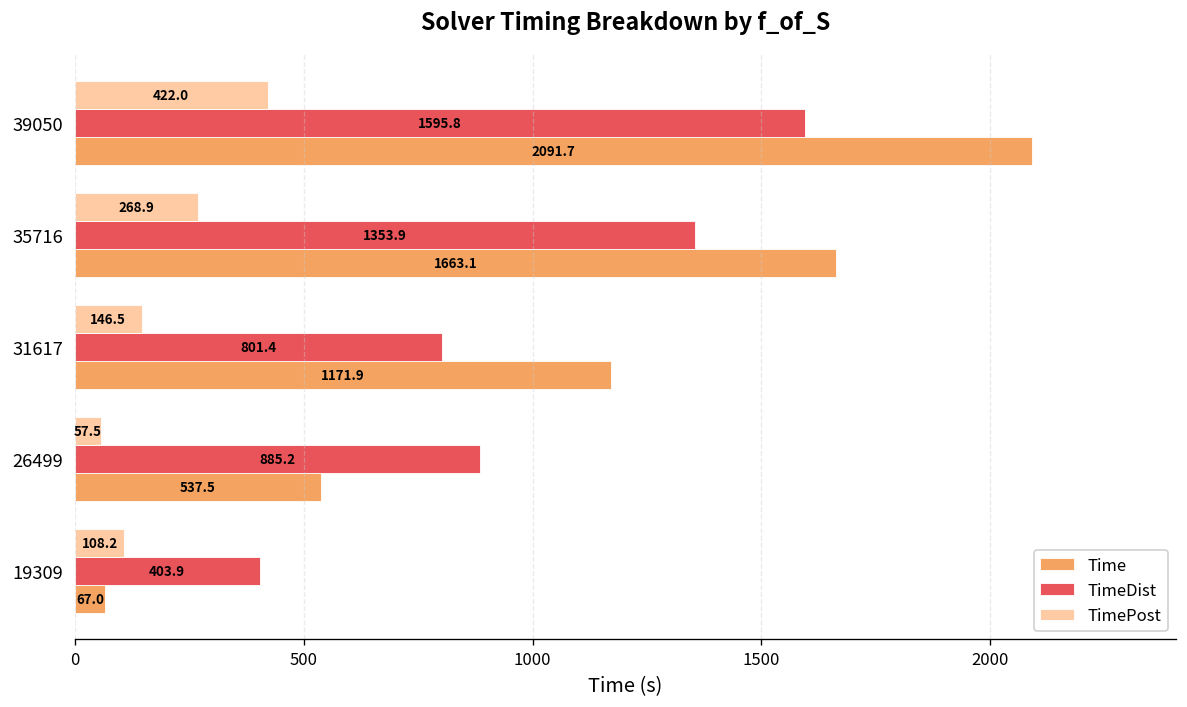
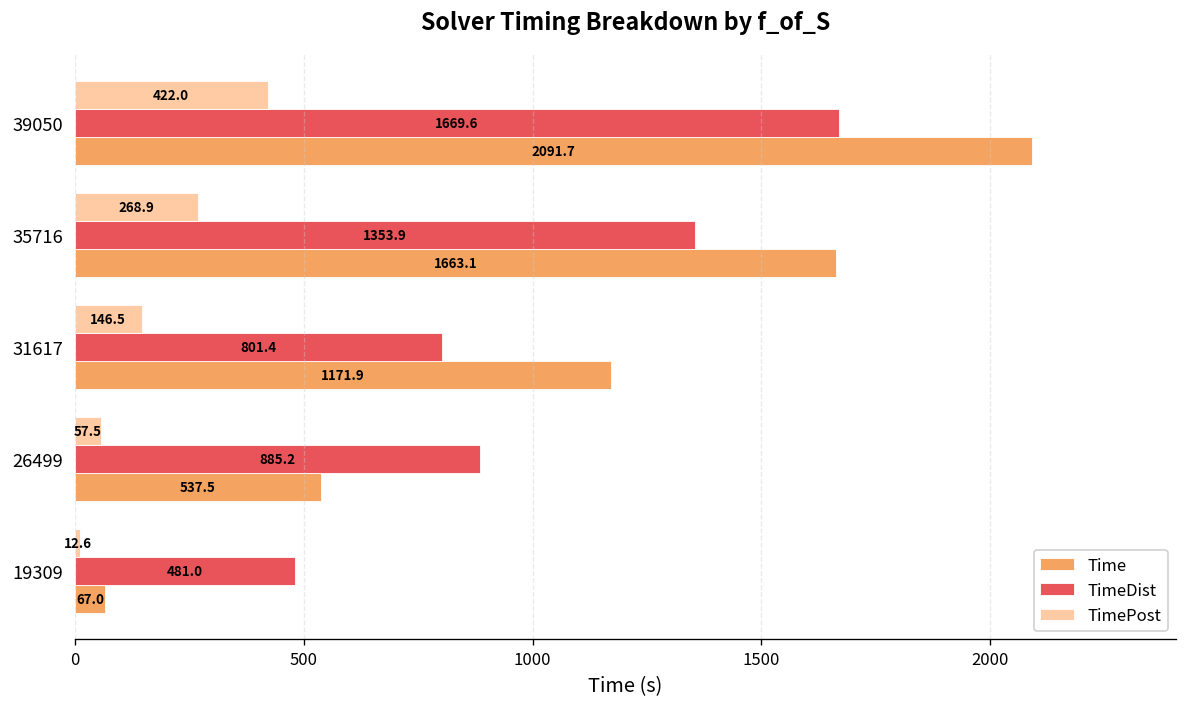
TimeDist, 39050: 1595.8 -> 1669.6
TimePost, 19309: 108.2 -> 12.6
TimeDist, 19309: 403.9 -> 481.0
